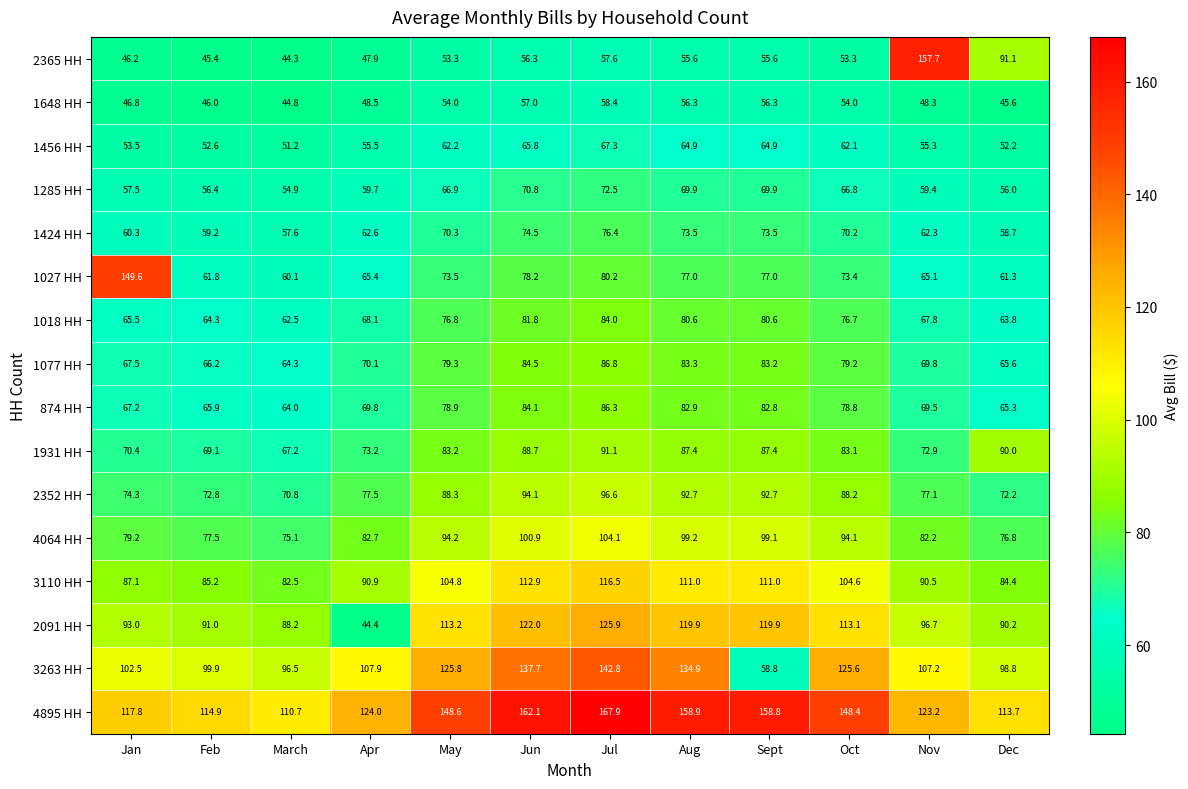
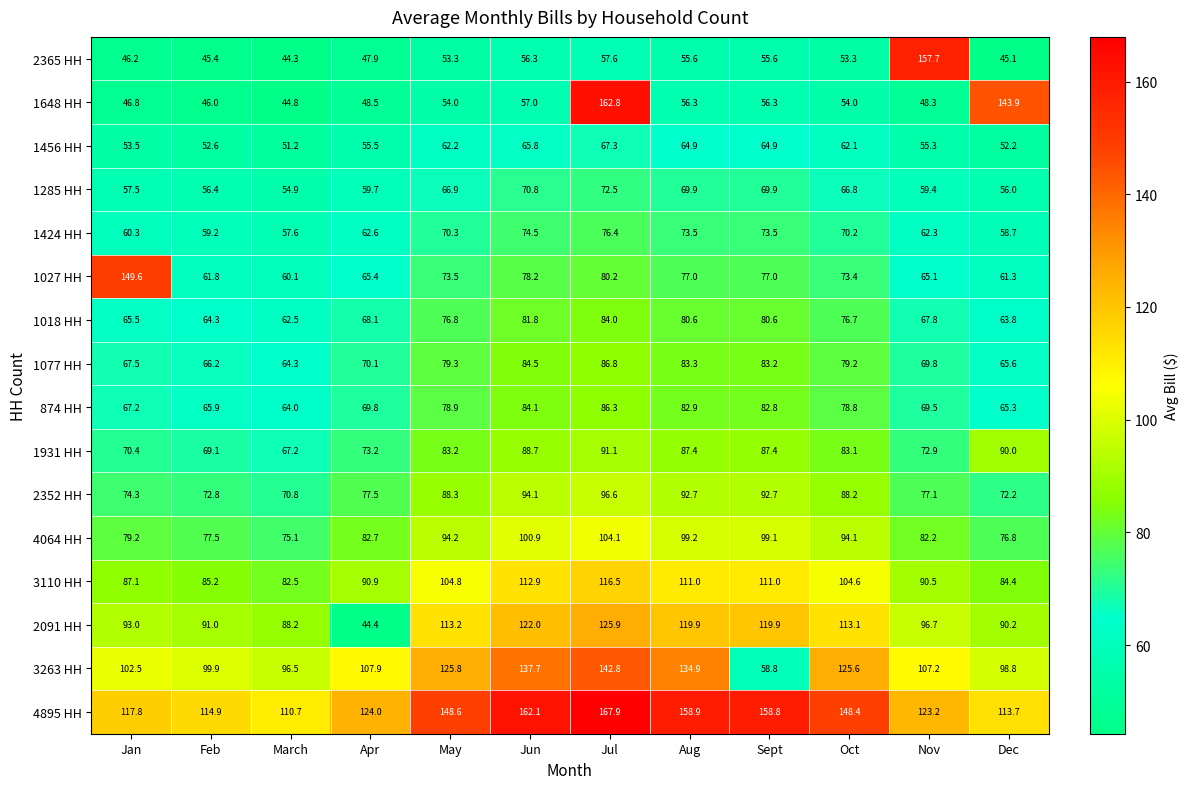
2365 HH, Dec: 91.1 -> 45.1
1648 HH, Jul: 58.4 -> 162.8
1648 HH, Dec: 45.6 -> 143.9
